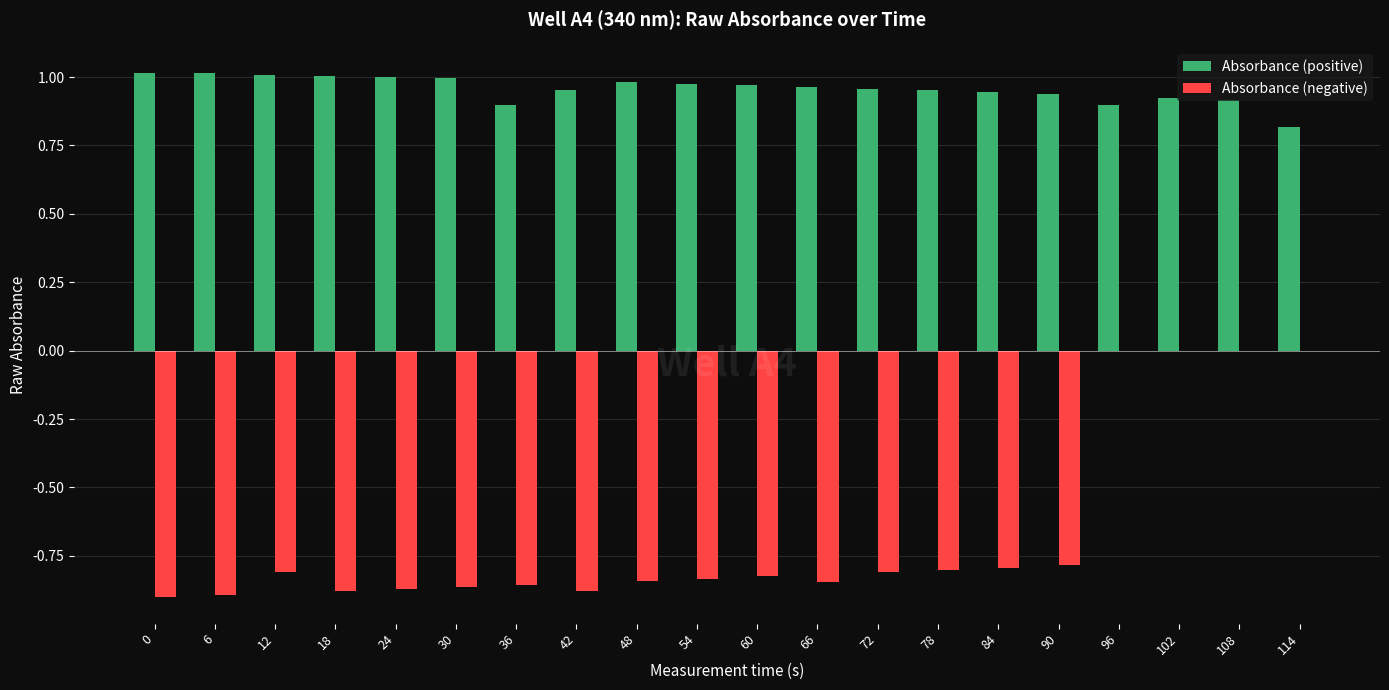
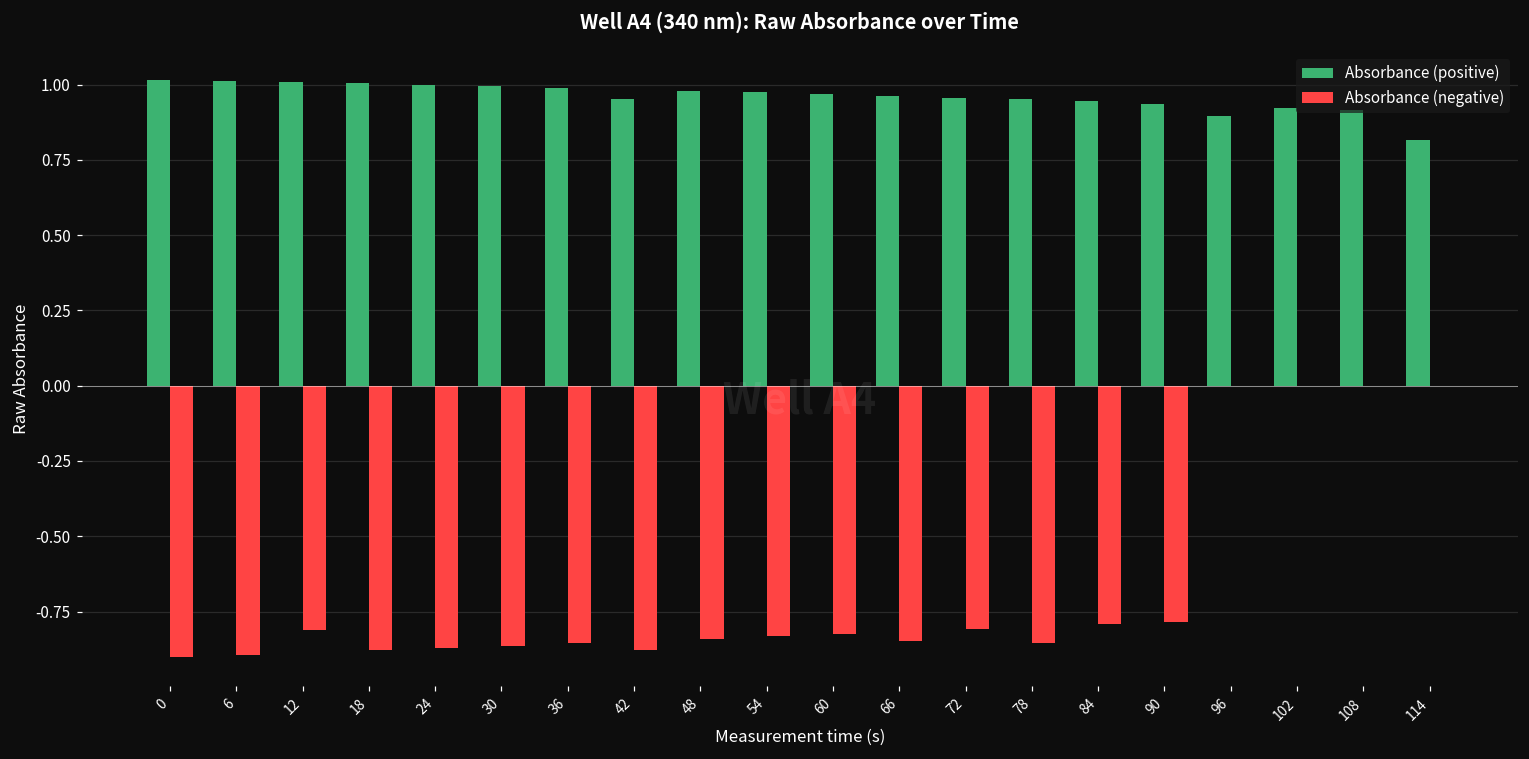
Absorbance (positive), 36: 0.90 -> 0.99
Absorbance (negative), 78: -0.80 -> -0.85
